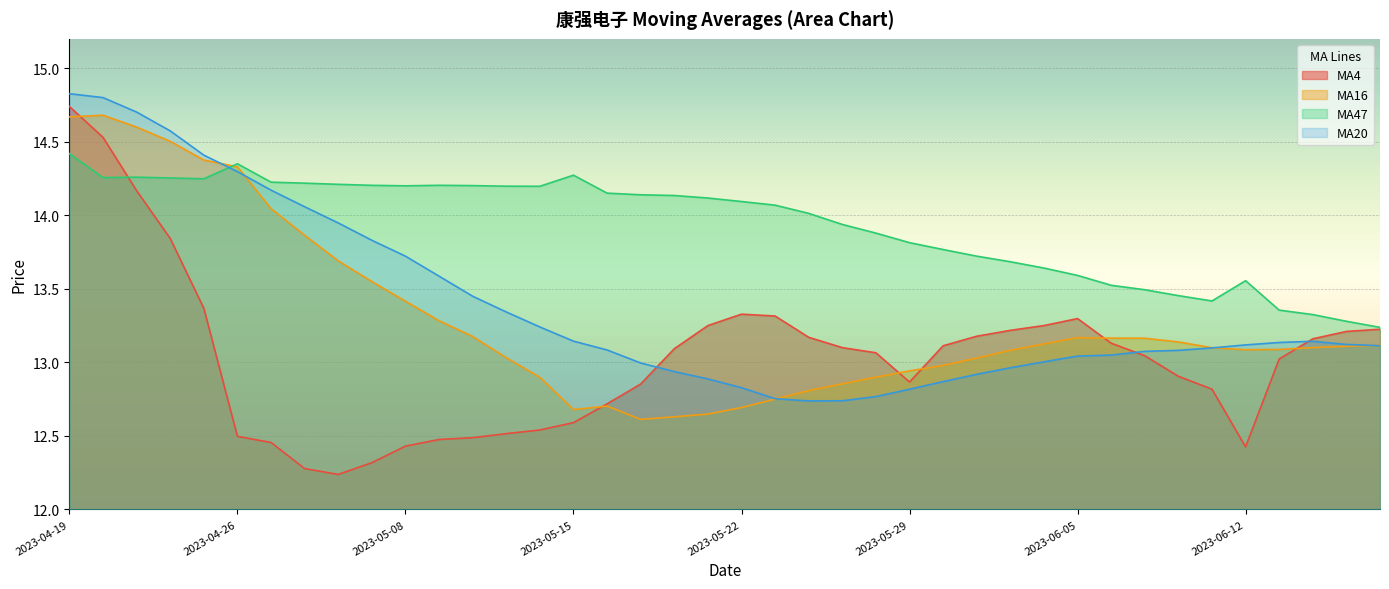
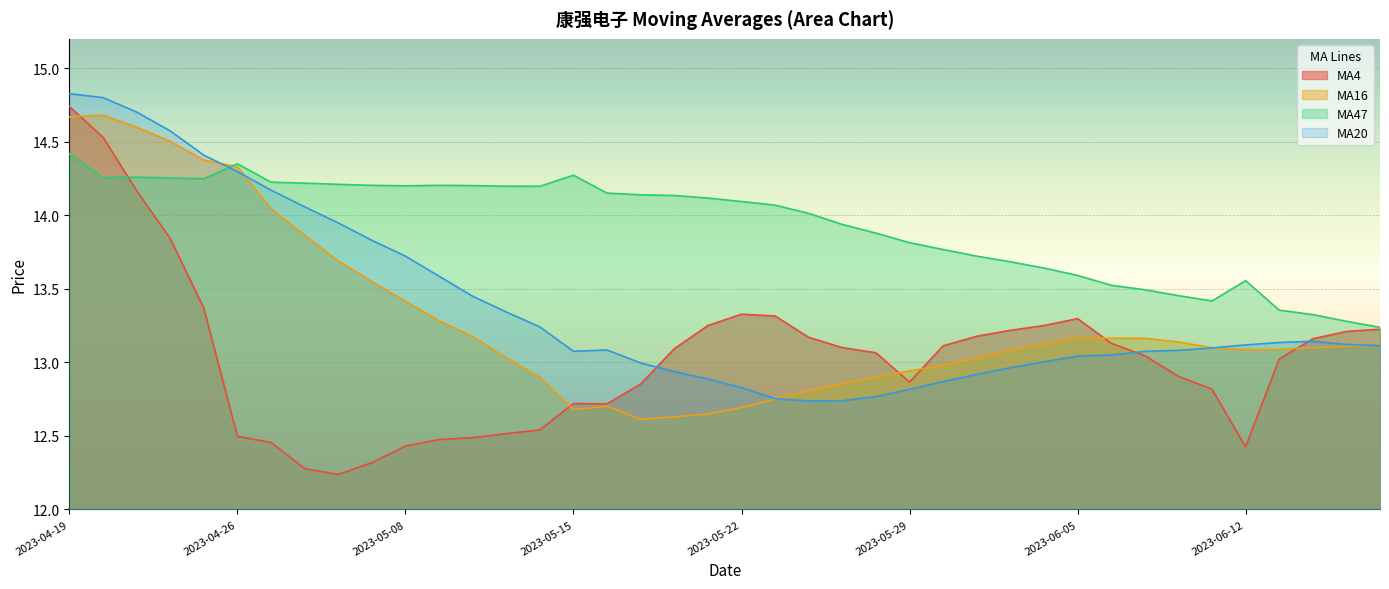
MA4, 2023-05-15: 12.59 -> 12.72
MA20, 2023-05-15: 13.14 -> 13.08
